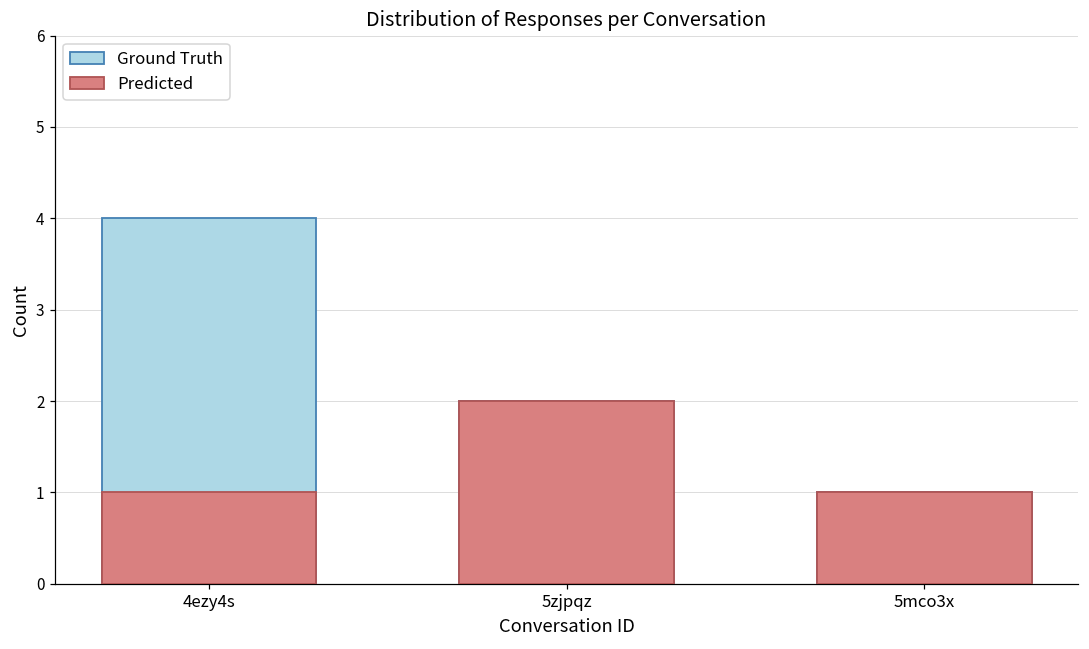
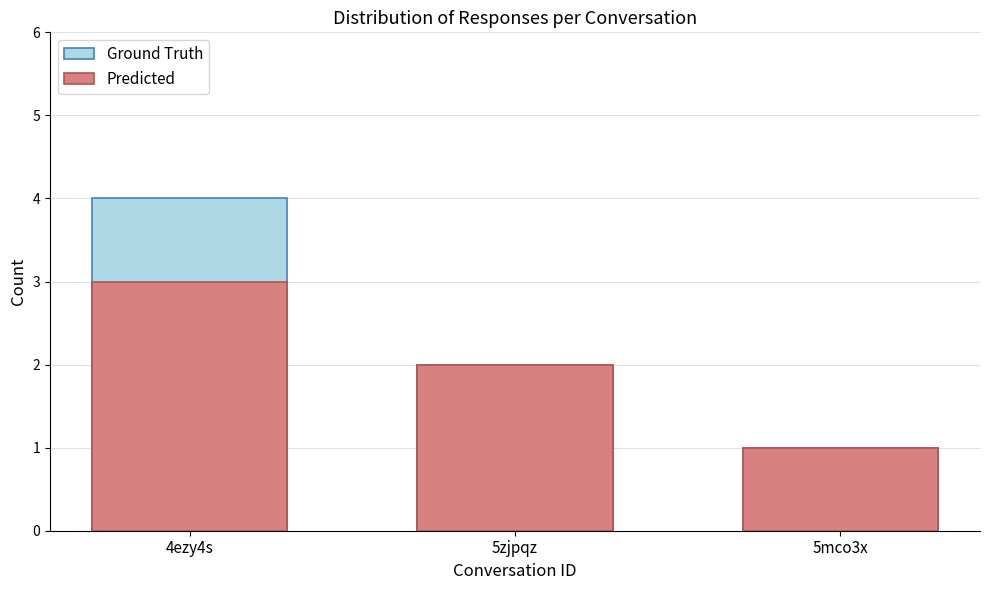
Predicted, 4ezy4s: 1 -> 3
